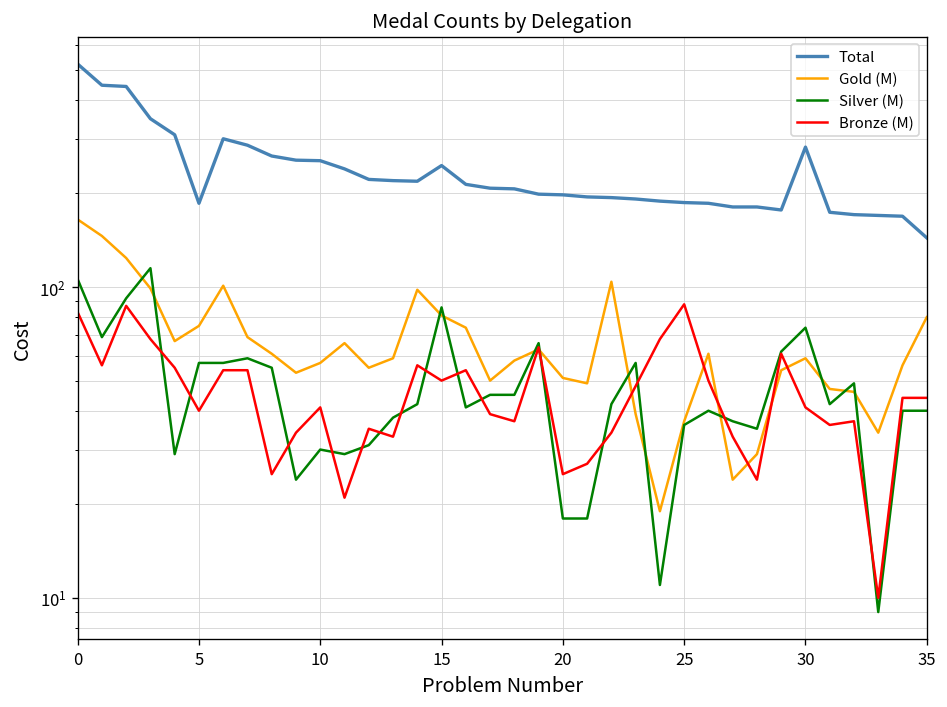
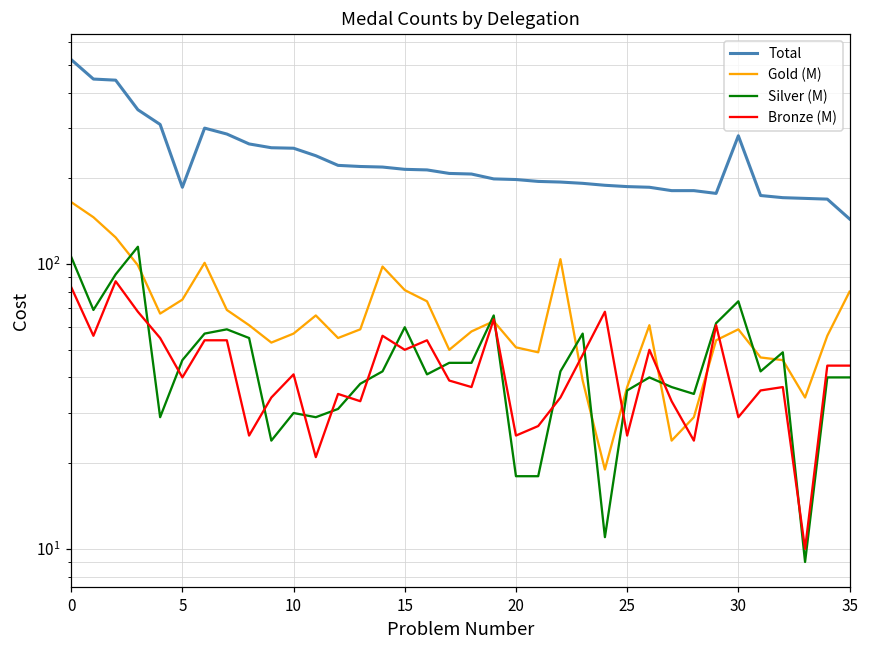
Silver (M), 5: 57 -> 46
Total, 15: 250 -> 220
Silver (M), 15: 86 -> 60
Bronze (M), 25: 88 -> 25
Bronze (M), 30: 41 -> 29
